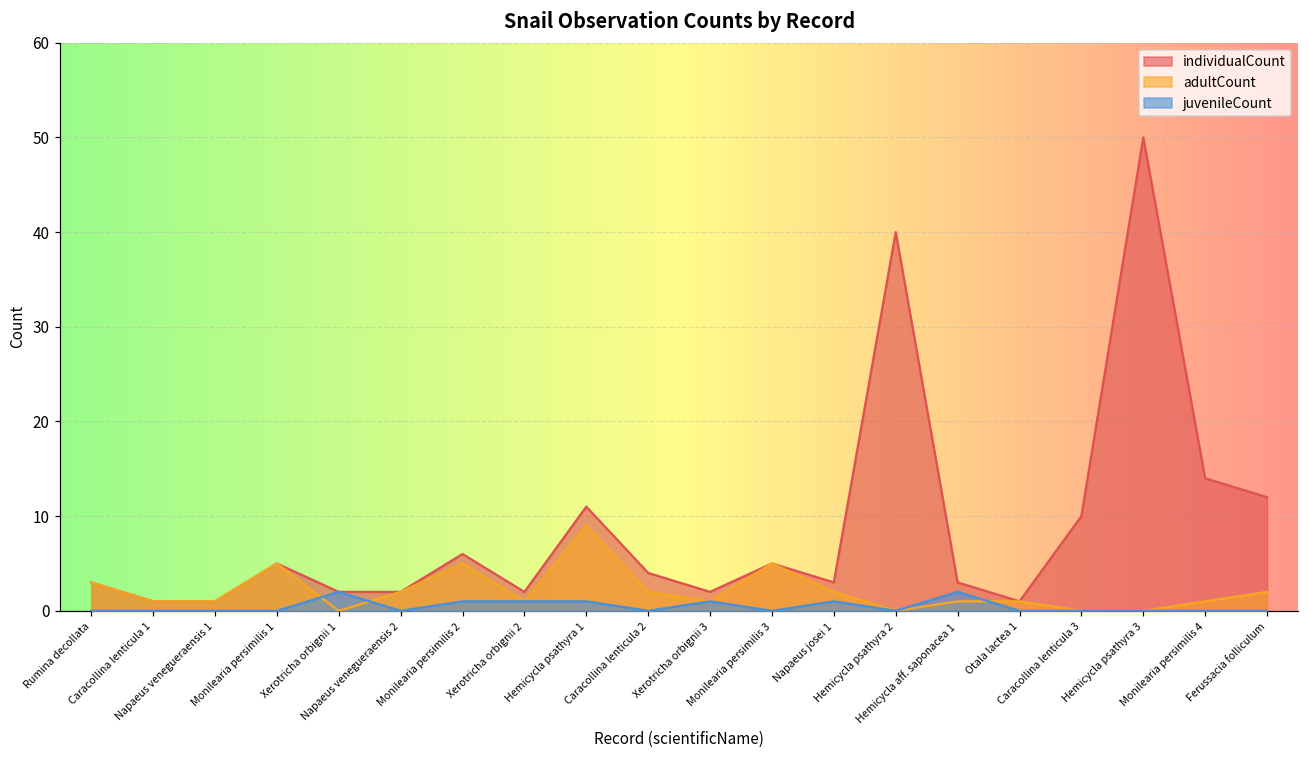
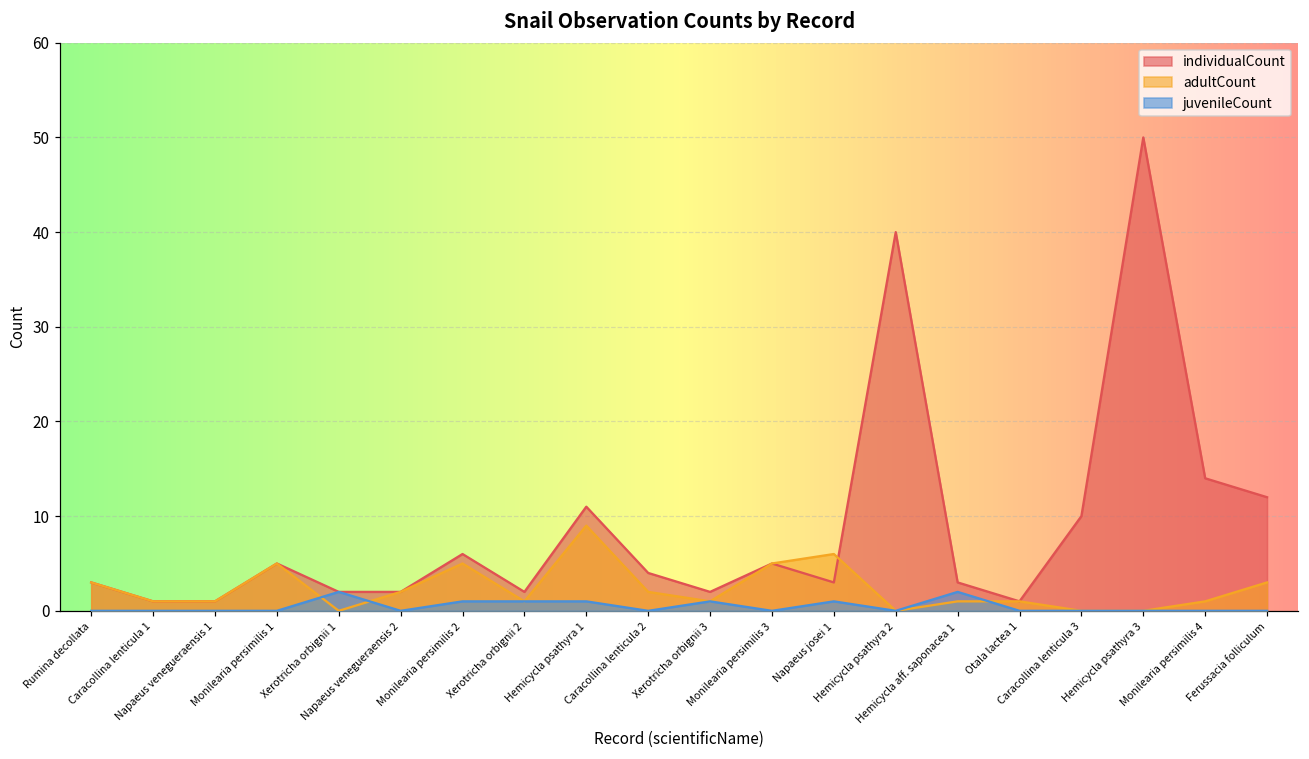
adultCount, Napaeus josei 1: 2 -> 6
adultCount, Ferussacia folliculum: 2 -> 3
